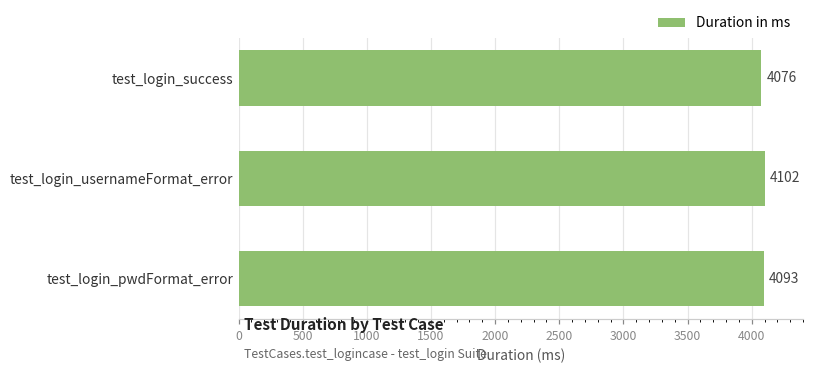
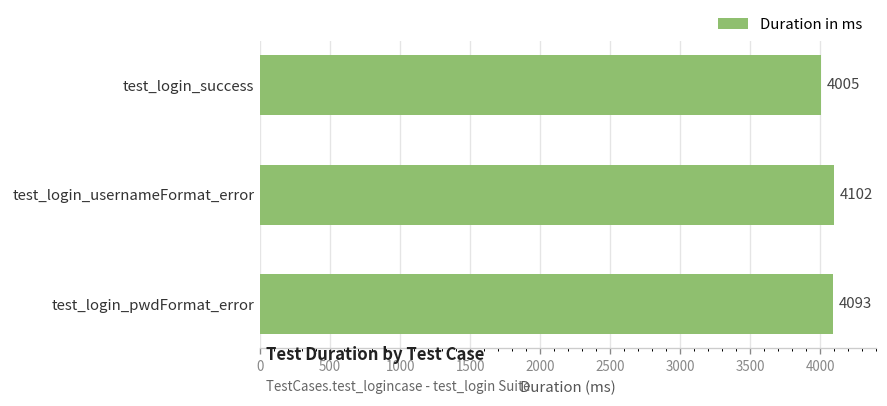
test_login_success: 4076 -> 4005
